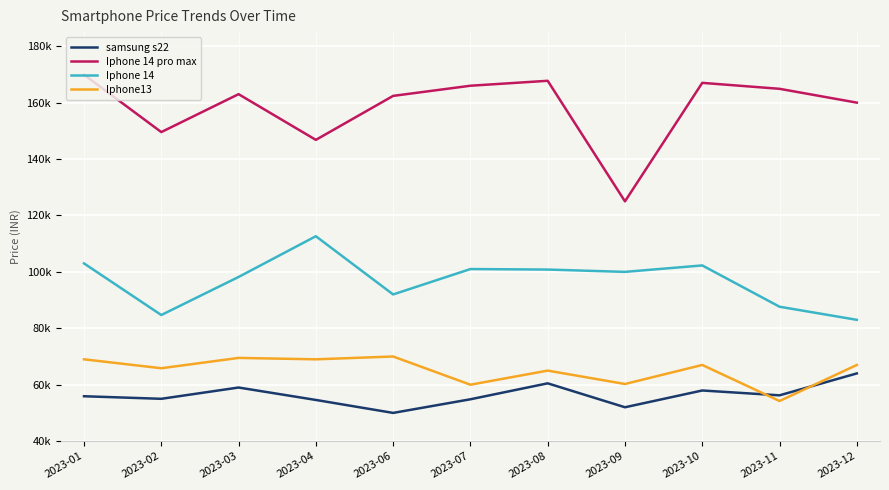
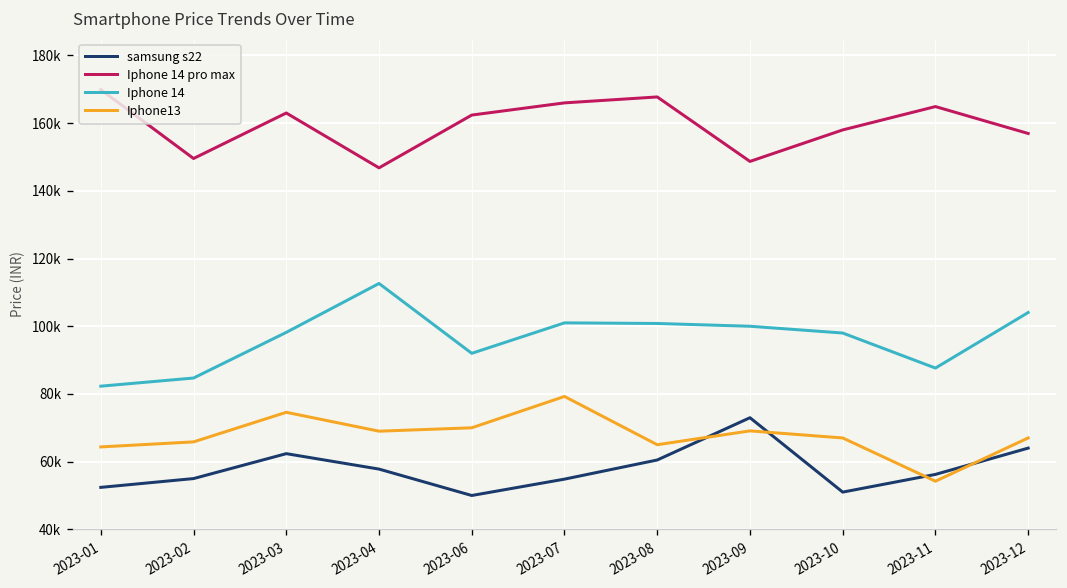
samsung s22, 2023-01: 56000 -> 52000
Iphone 14, 2023-01: 103000 -> 82000
Iphone13, 2023-01: 69000 -> 64000
samsung s22, 2023-03: 59000 -> 62000
Iphone13, 2023-03: 69000 -> 75000
samsung s22, 2023-04: 55000 -> 58000
Iphone13, 2023-07: 60000 -> 79000
samsung s22, 2023-09: 52000 -> 73000
Iphone 14 pro max, 2023-09: 125000 -> 149000
Iphone13, 2023-09: 60000 -> 69000
samsung s22, 2023-10: 58000 -> 51000
Iphone 14 pro max, 2023-10: 167000 -> 158000
Iphone 14, 2023-10: 102000 -> 98000
Iphone 14 pro max, 2023-12: 160000 -> 157000
Iphone 14, 2023-12: 83000 -> 104000
